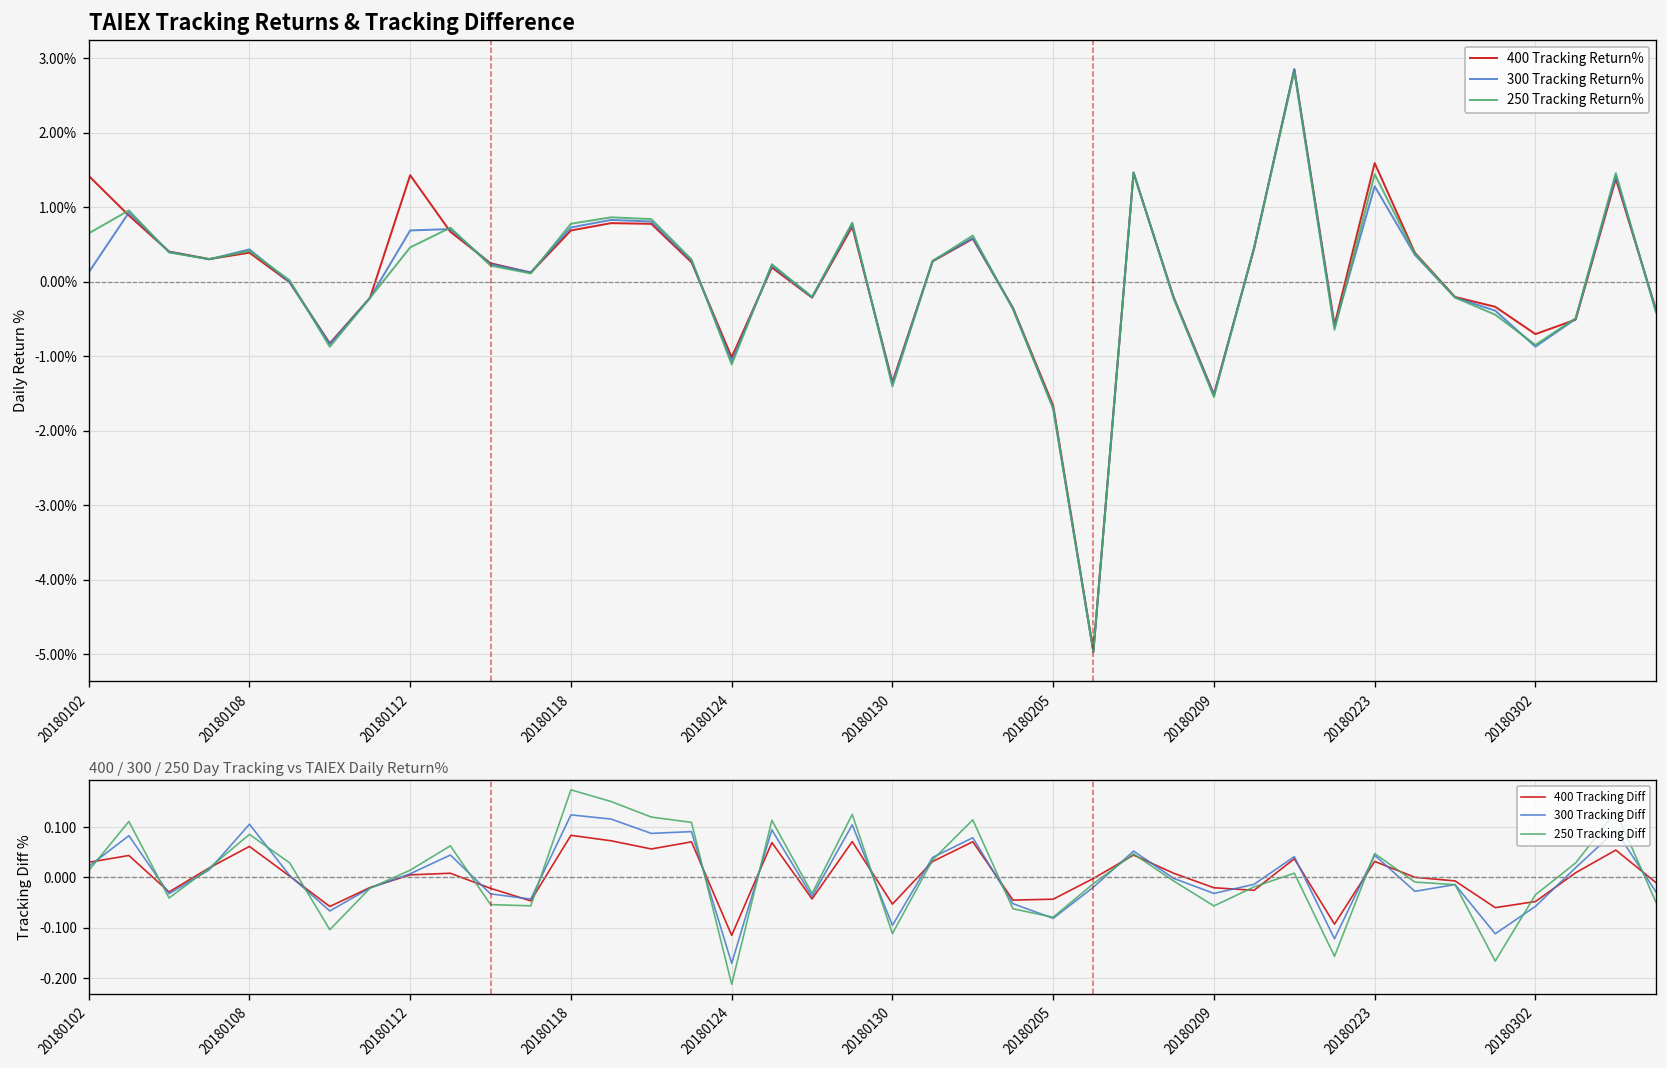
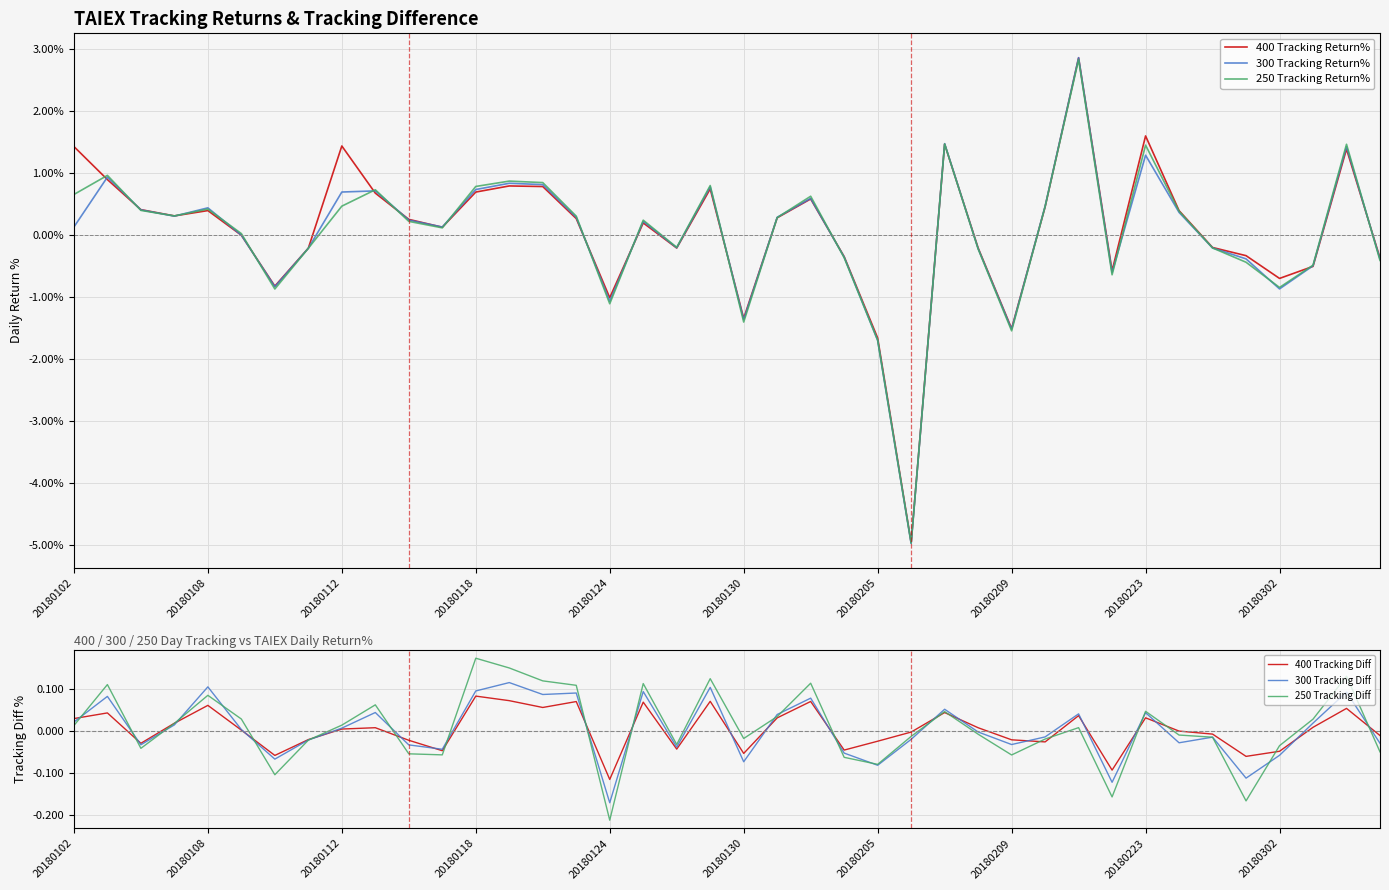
400 / 300 / 250 Day Tracking vs TAIEX Daily Return%, 300 Tracking Diff, 20180118: 0.12 -> 0.10
400 / 300 / 250 Day Tracking vs TAIEX Daily Return%, 300 Tracking Diff, 20180130: -0.10 -> -0.07
400 / 300 / 250 Day Tracking vs TAIEX Daily Return%, 250 Tracking Diff, 20180130: -0.11 -> -0.02
400 / 300 / 250 Day Tracking vs TAIEX Daily Return%, 400 Tracking Diff, 20180205: -0.04 -> -0.02
